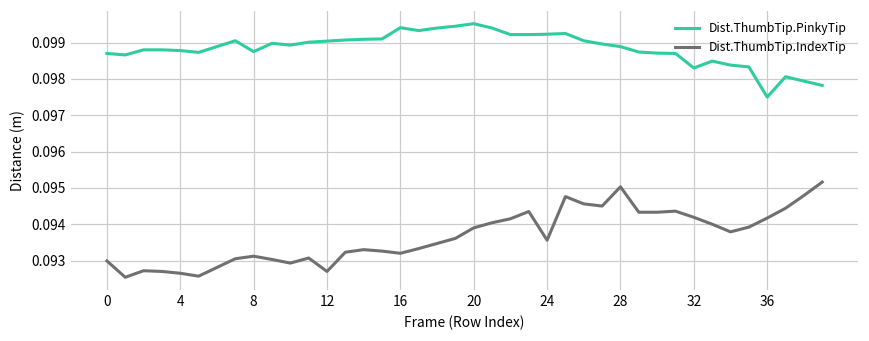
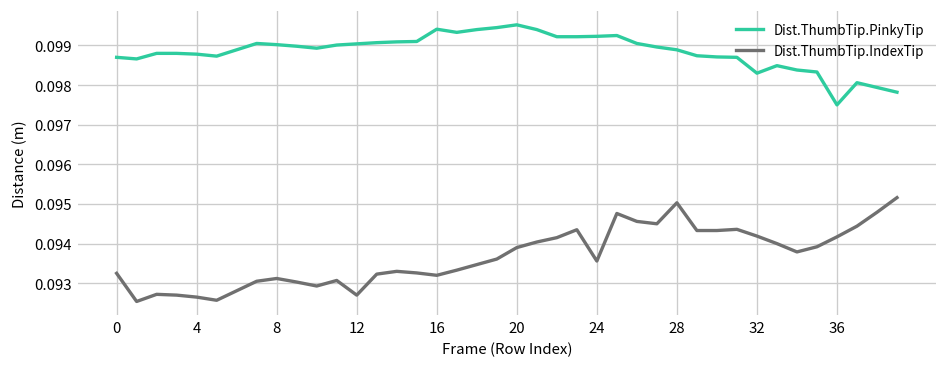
Dist.ThumbTip.IndexTip, 0: 0.0930 -> 0.0933
Dist.ThumbTip.PinkyTip, 8: 0.0988 -> 0.0990
